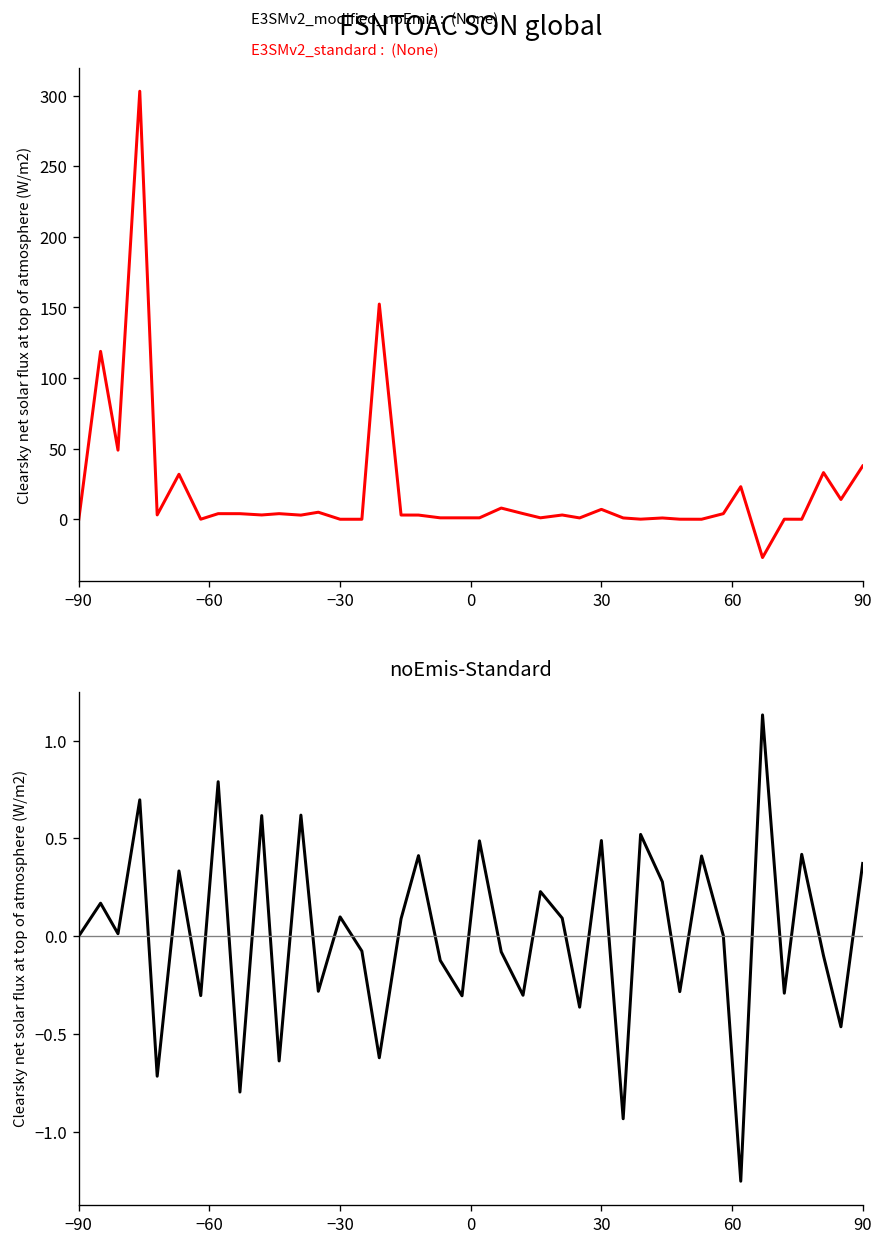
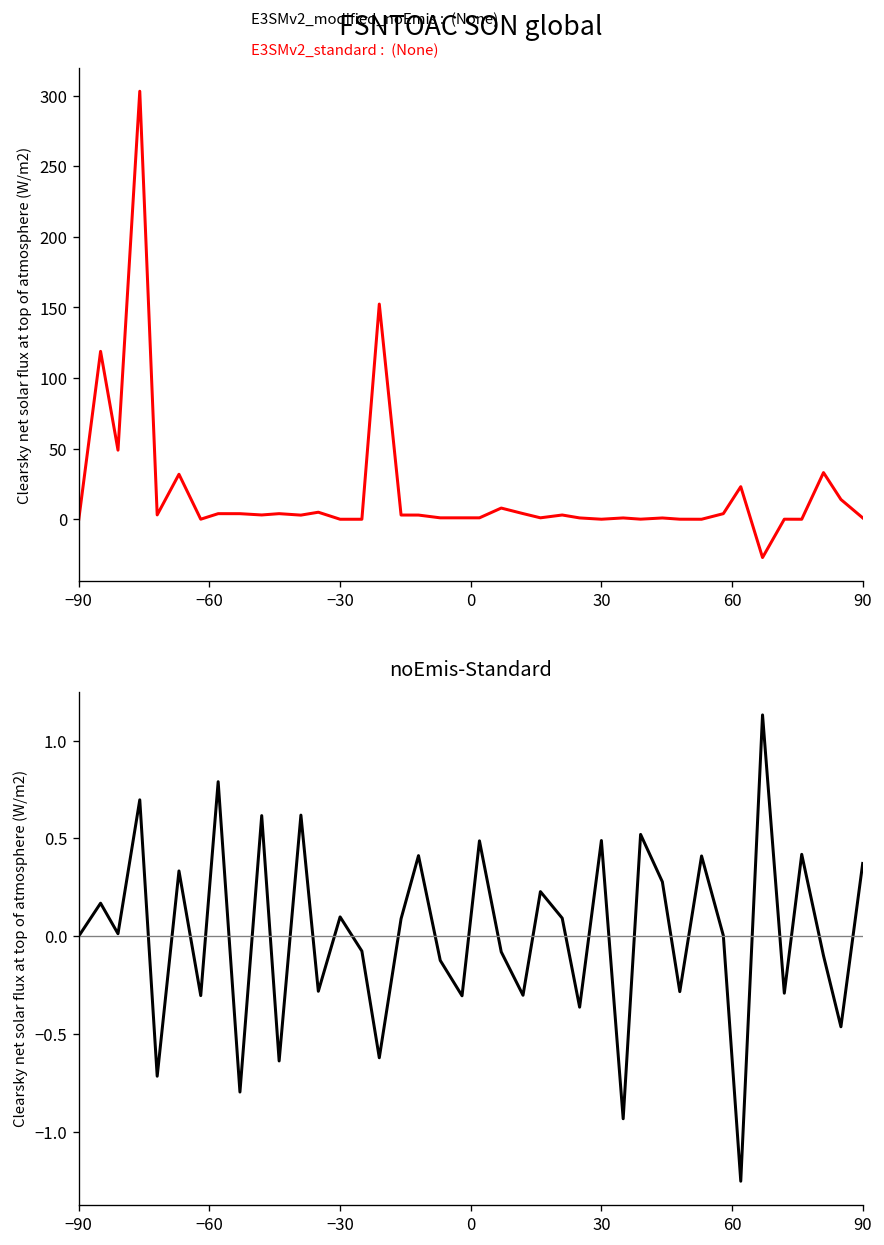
FSNTOAC SON global, 30: 7 -> 0
FSNTOAC SON global, 90: 38 -> 1
